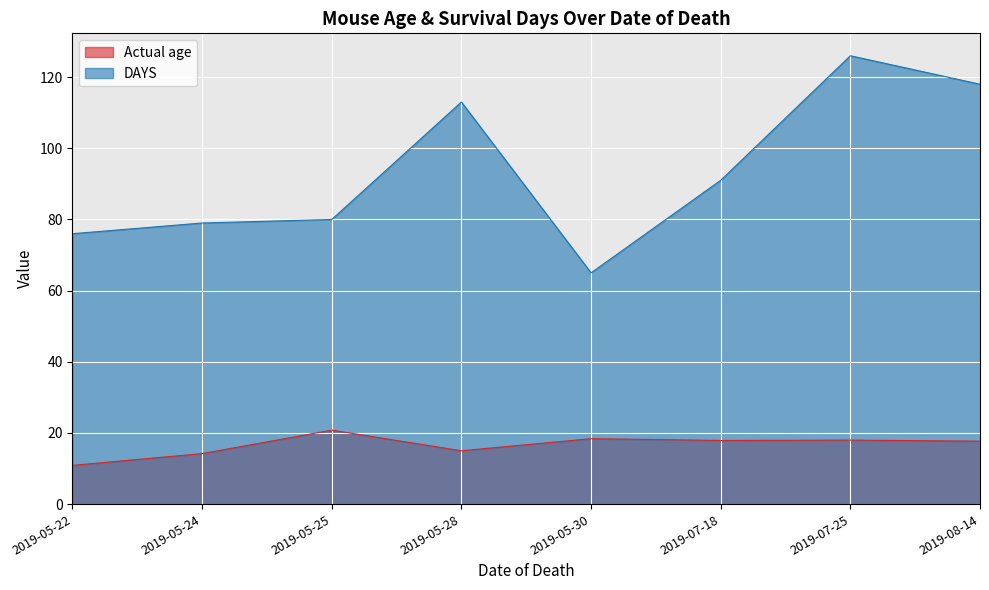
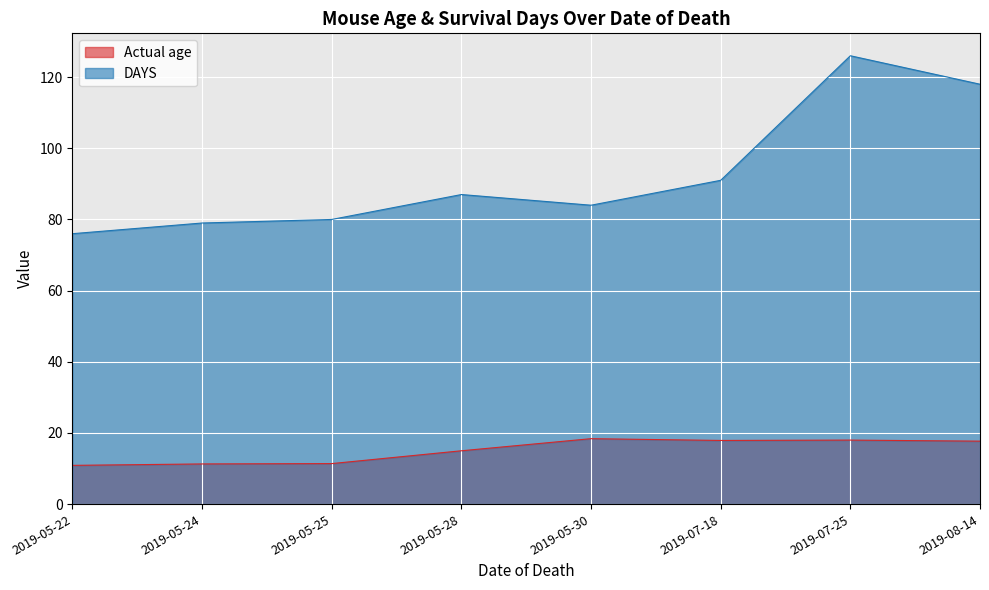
Actual age, 2019-05-24: 14 -> 11
Actual age, 2019-05-25: 21 -> 11
DAYS, 2019-05-28: 113 -> 87
DAYS, 2019-05-30: 65 -> 84
